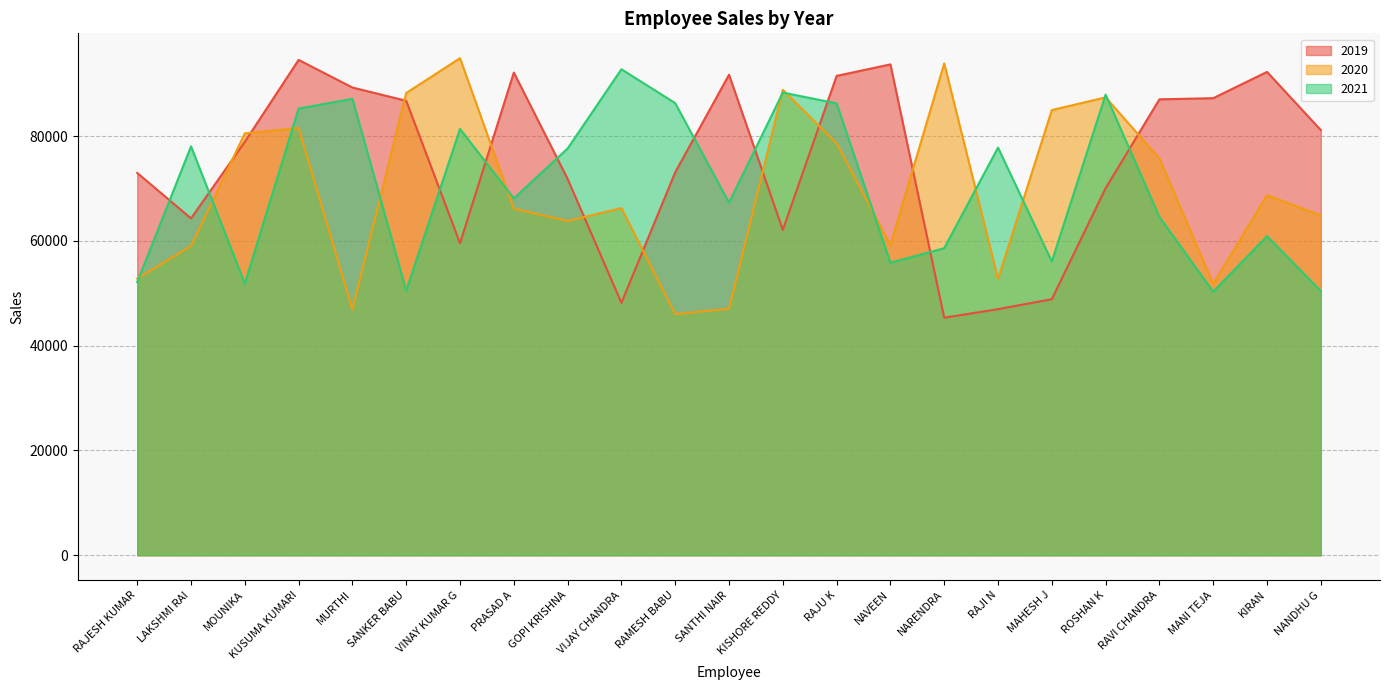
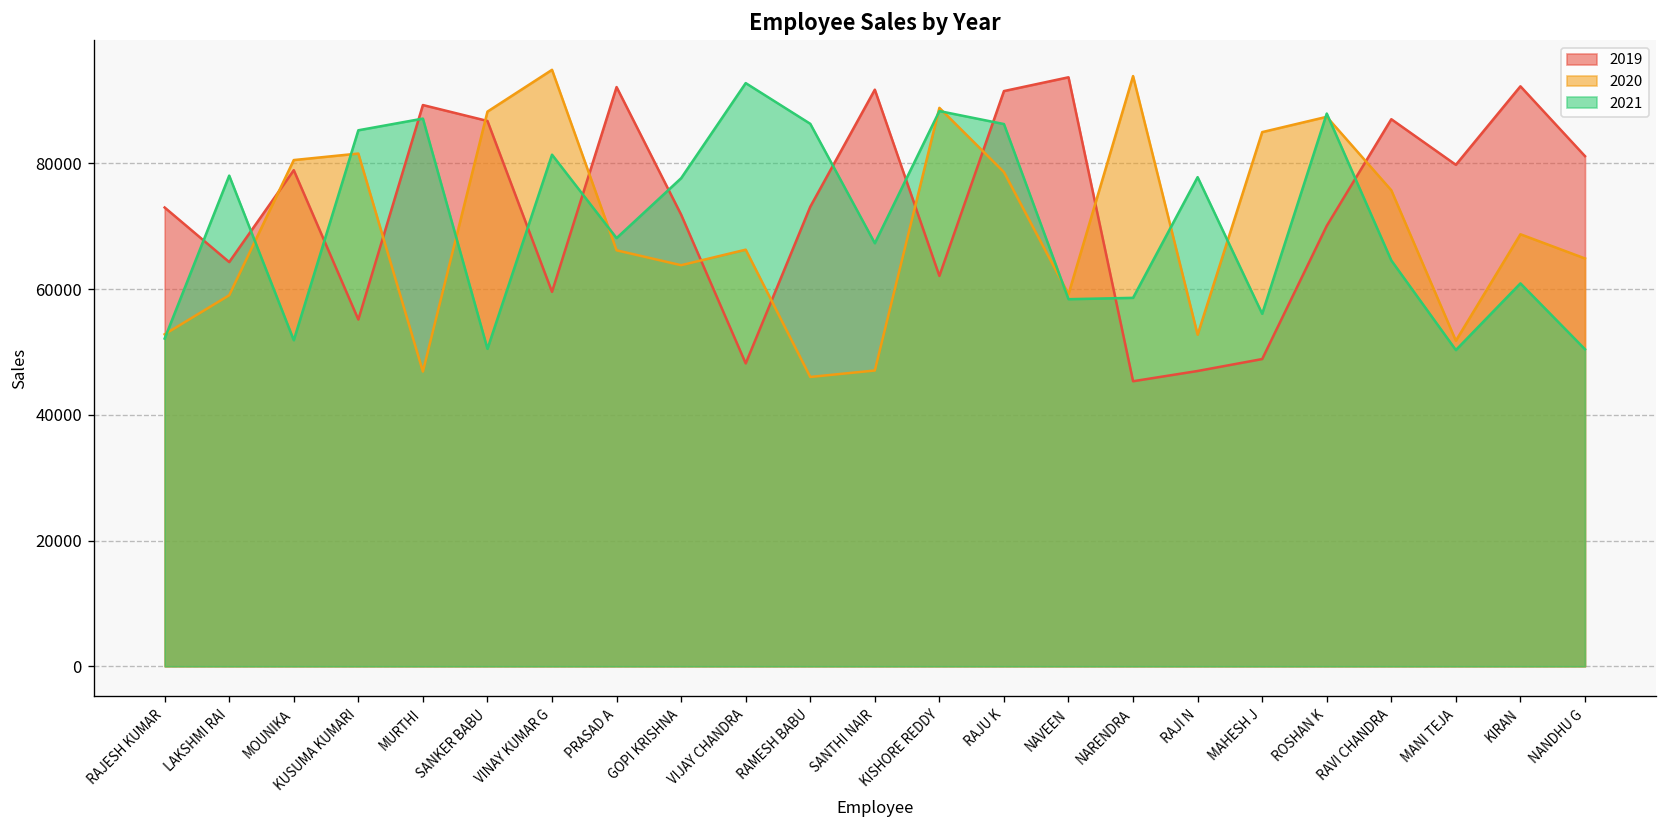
2019, KUSUMA KUMARI: 95000 -> 55000
2021, NAVEEN: 56000 -> 58000
2019, MANI TEJA: 87000 -> 80000
